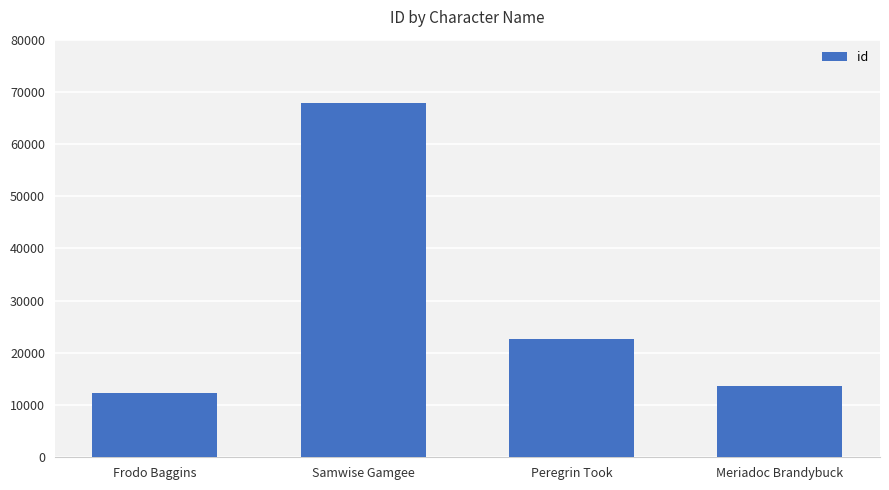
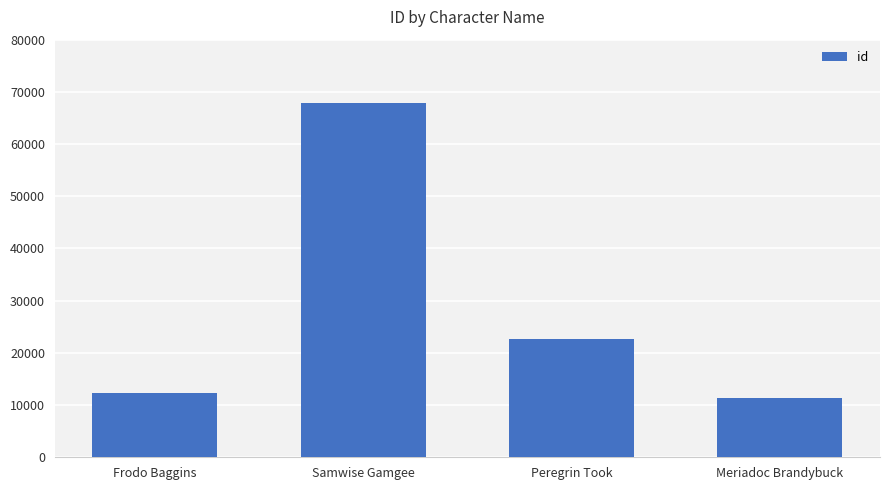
Meriadoc Brandybuck: 14000 -> 11000
